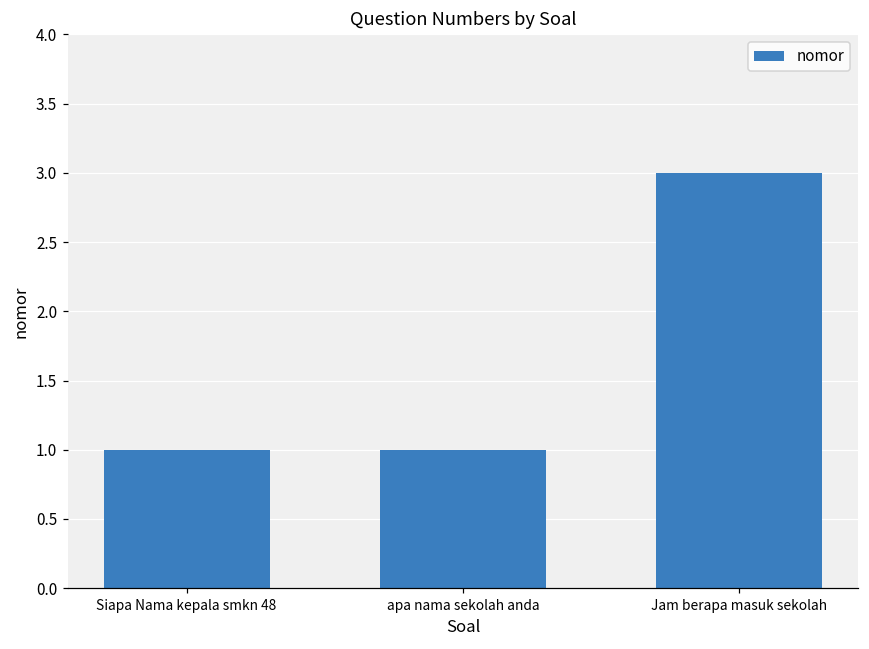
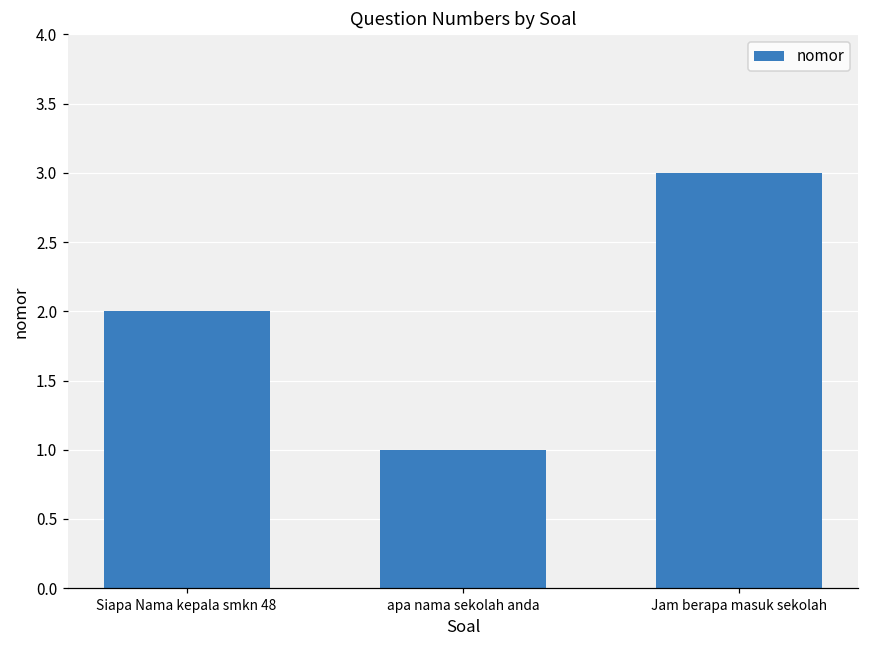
Siapa Nama kepala smkn 48: 1 -> 2
